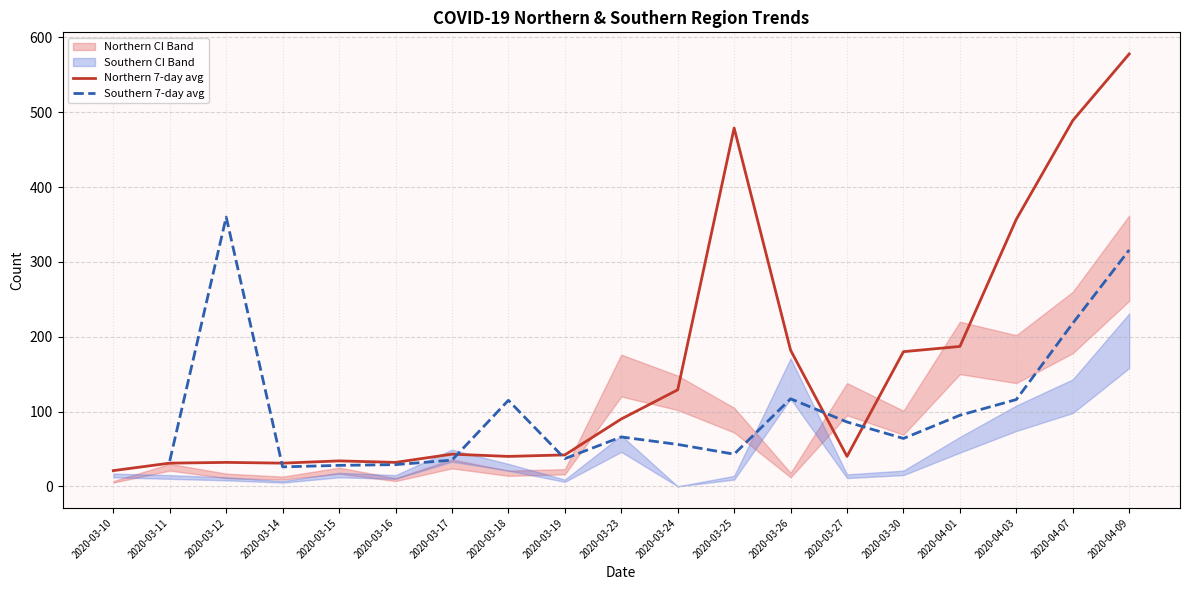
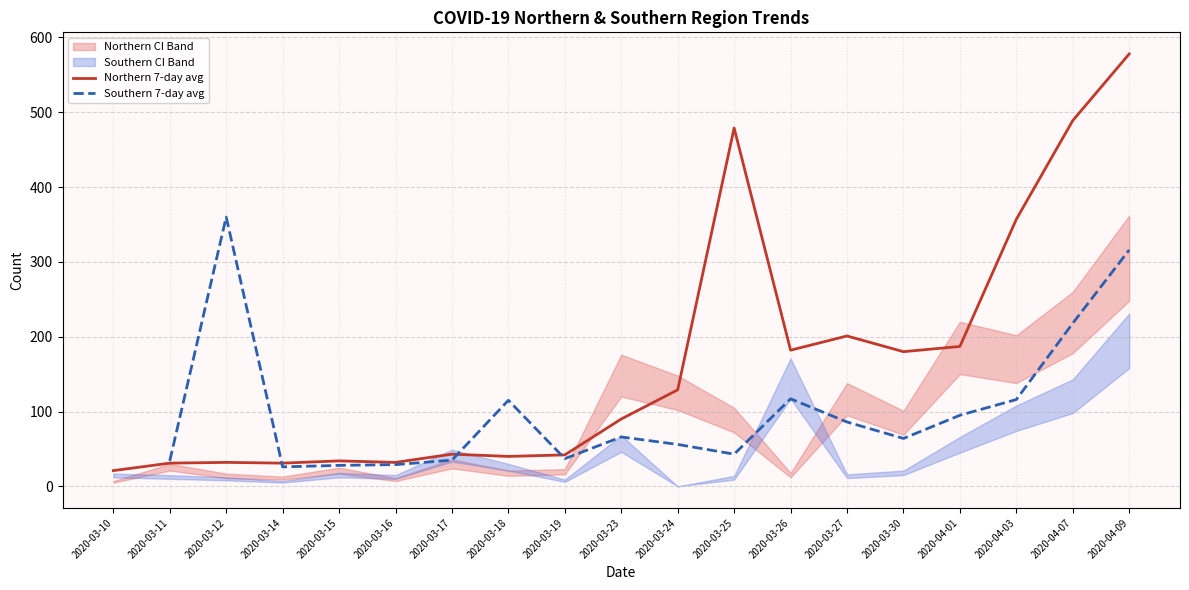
Northern 7-day avg, 2020-03-27: 40 -> 200
